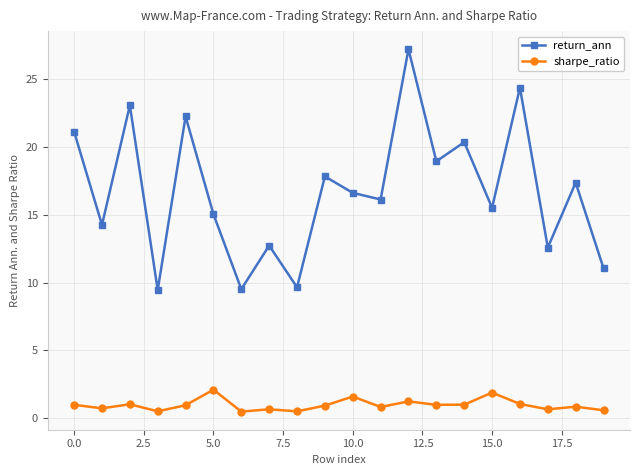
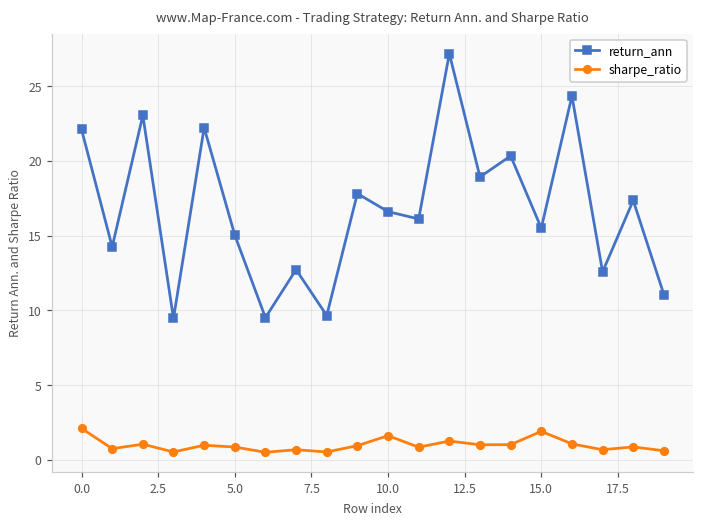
return_ann, 0.0: 21.1 -> 22.1
sharpe_ratio, 0.0: 1.0 -> 2.1
sharpe_ratio, 5.0: 2.1 -> 0.9
